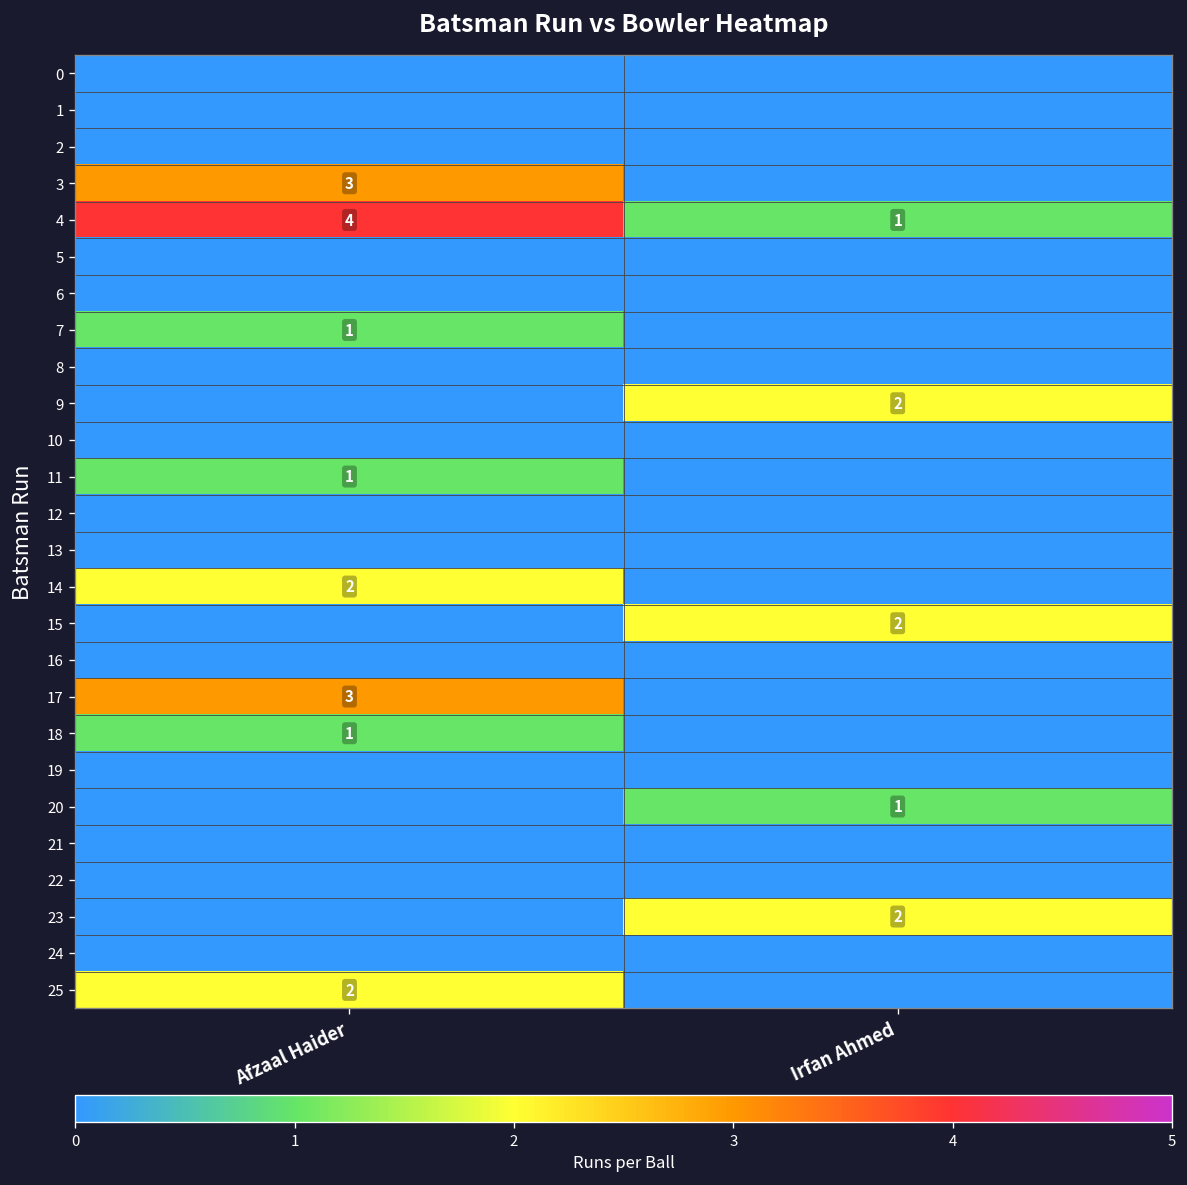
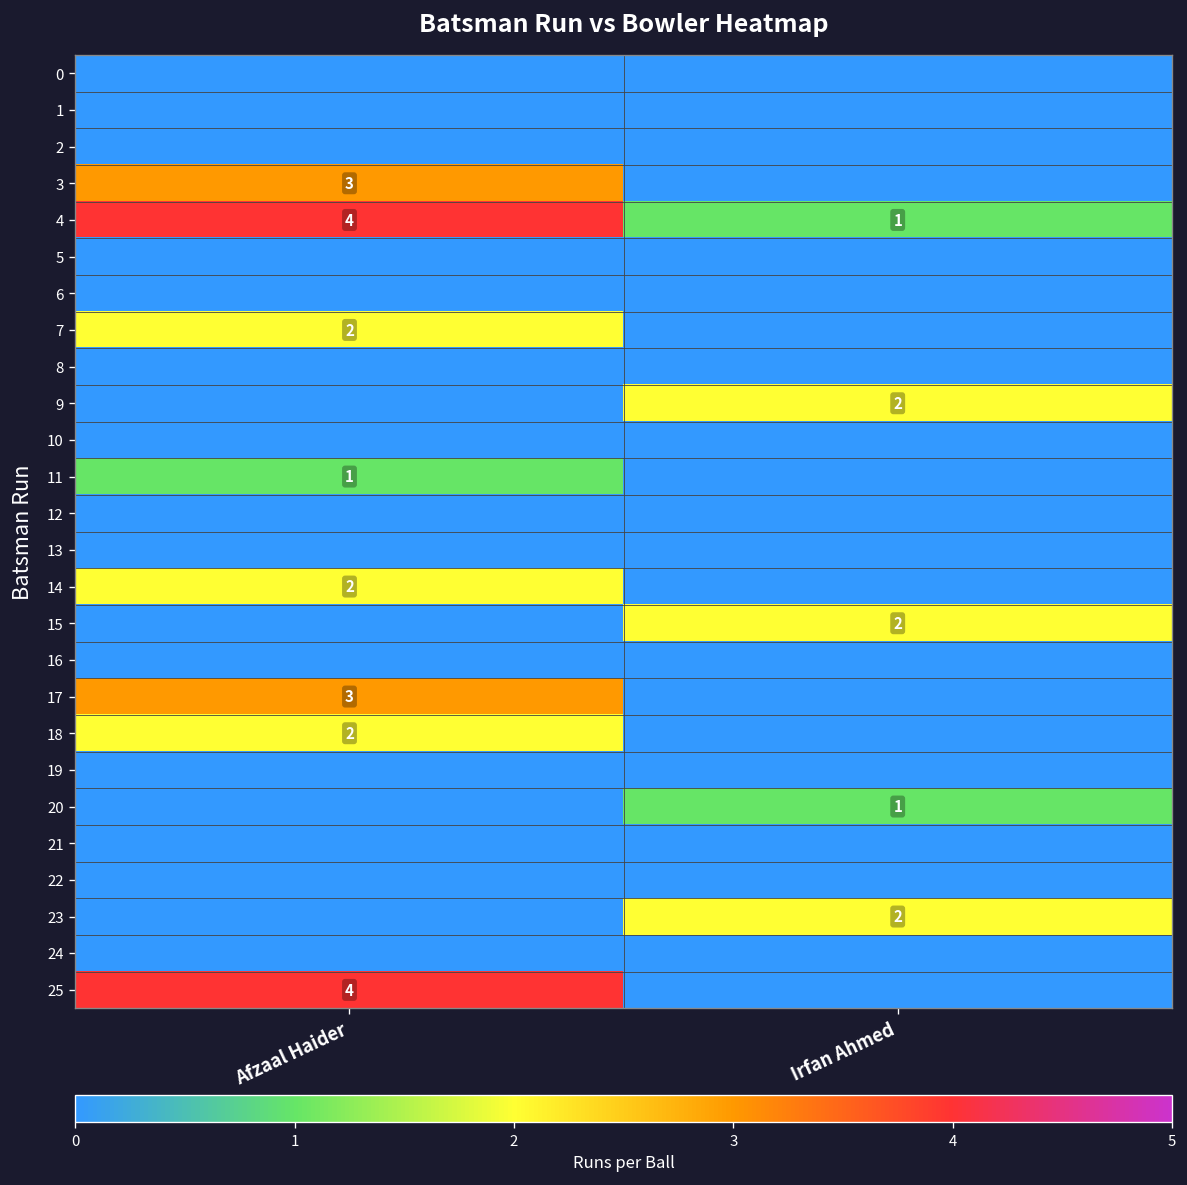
7, Afzaal Haider: 1 -> 2
18, Afzaal Haider: 1 -> 2
25, Afzaal Haider: 2 -> 4
